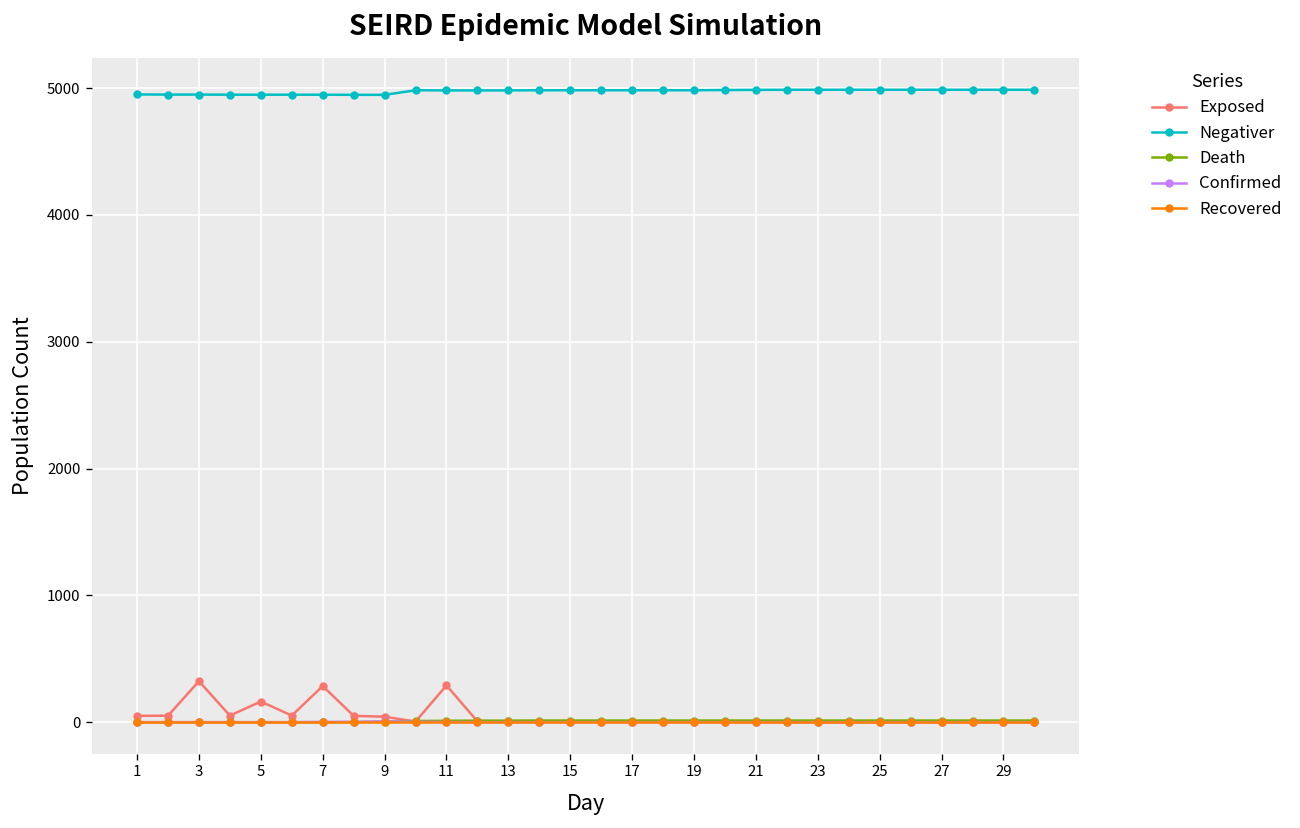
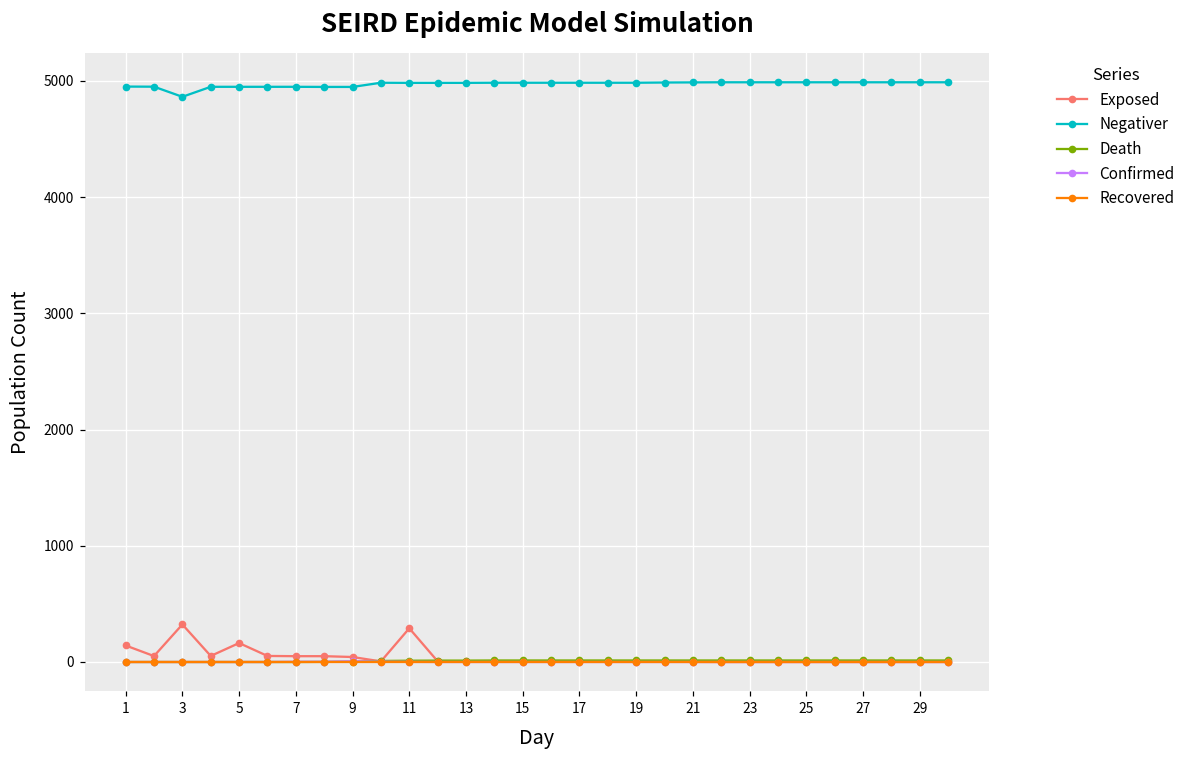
Exposed, 1: 50 -> 140
Negativer, 3: 4950 -> 4860
Exposed, 7: 290 -> 50
